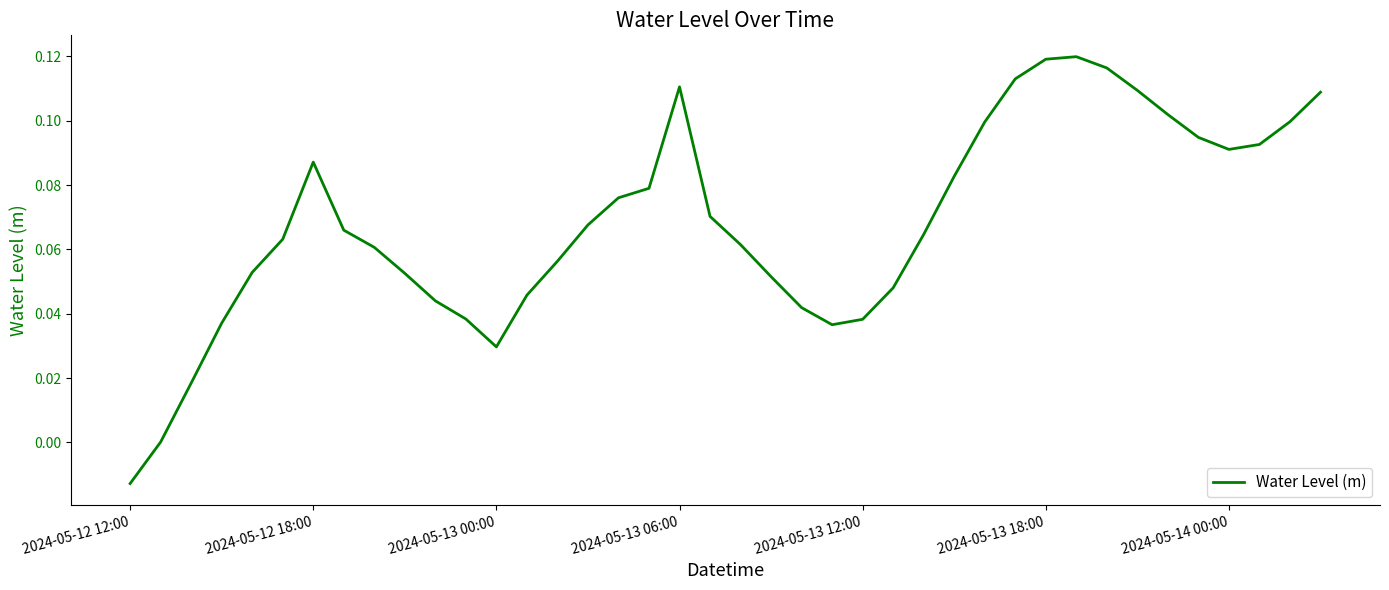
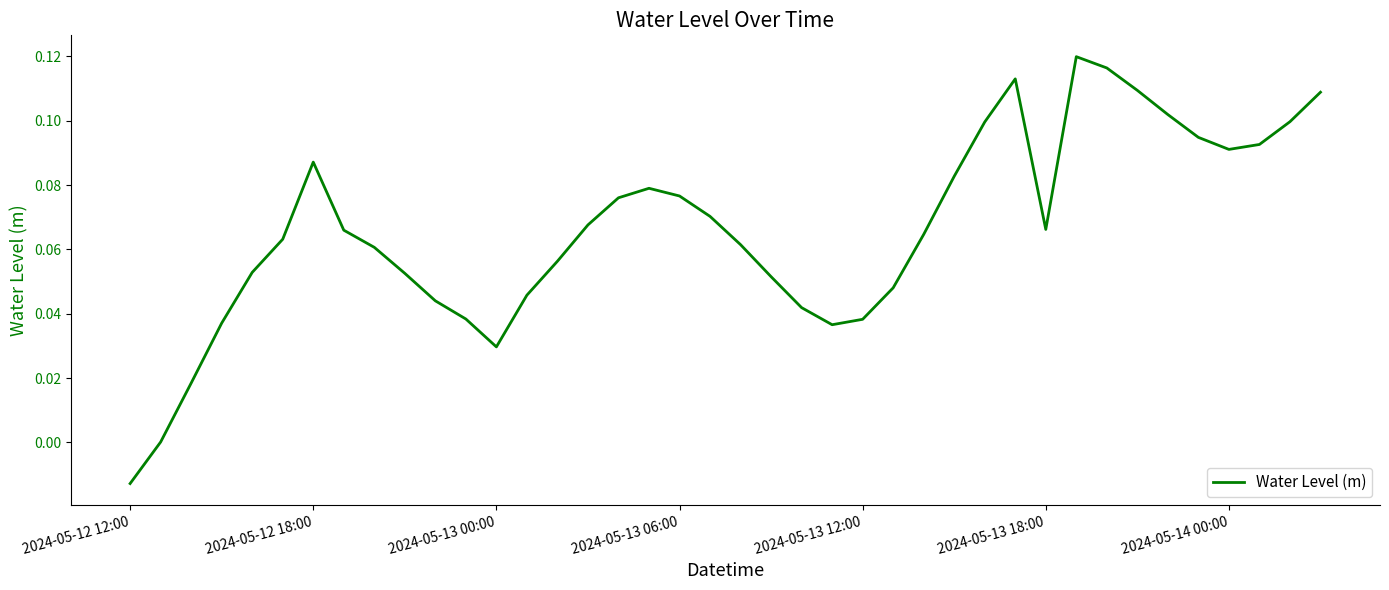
2024-05-13 06:00: 0.111 -> 0.077
2024-05-13 18:00: 0.119 -> 0.066
